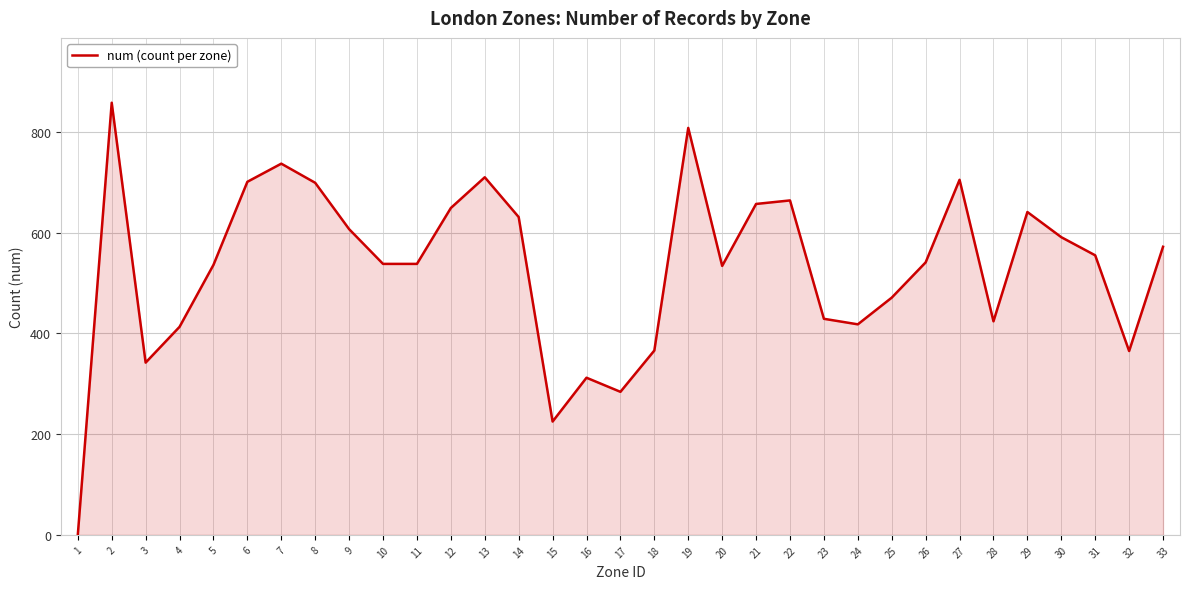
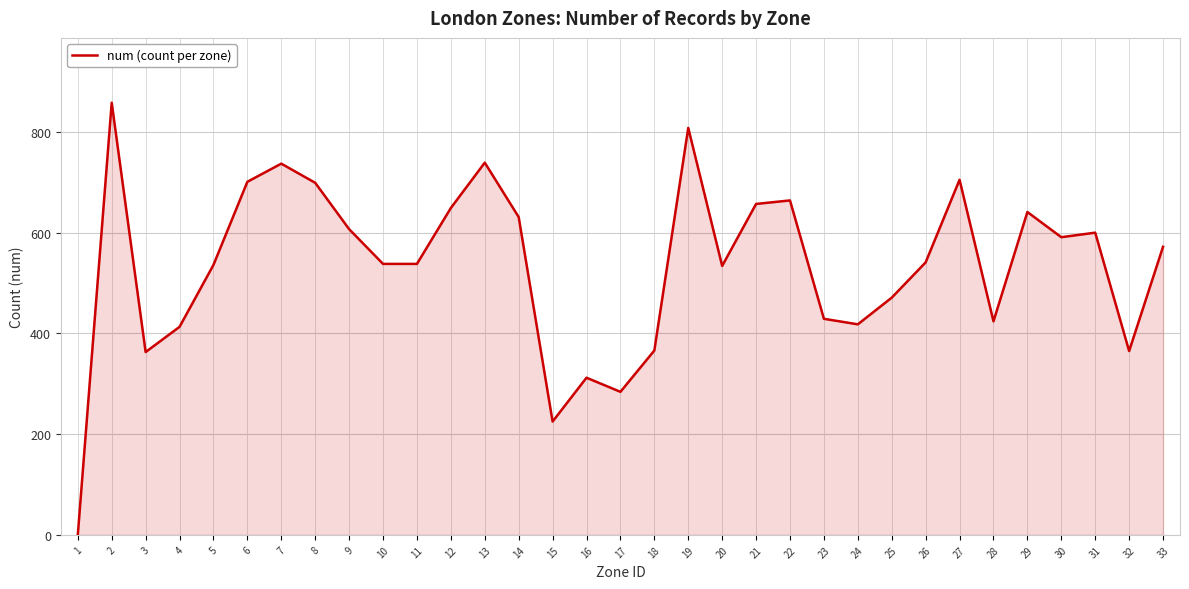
3: 340 -> 360
13: 710 -> 740
31: 560 -> 600
